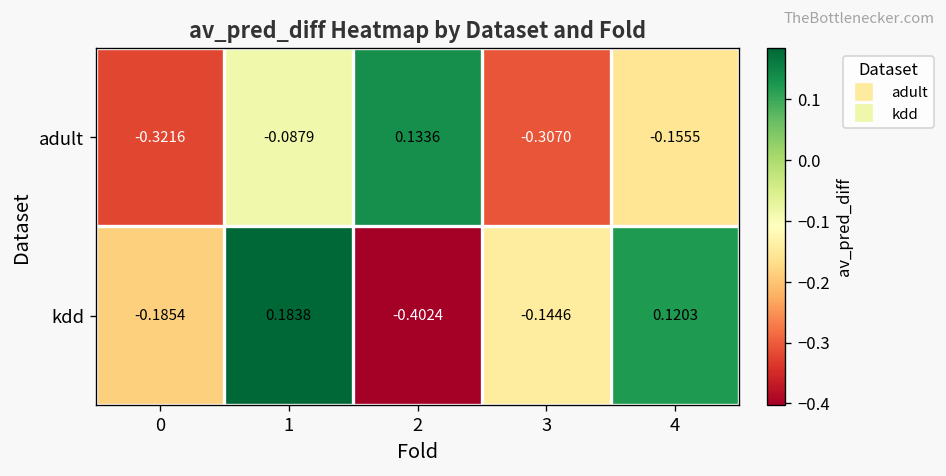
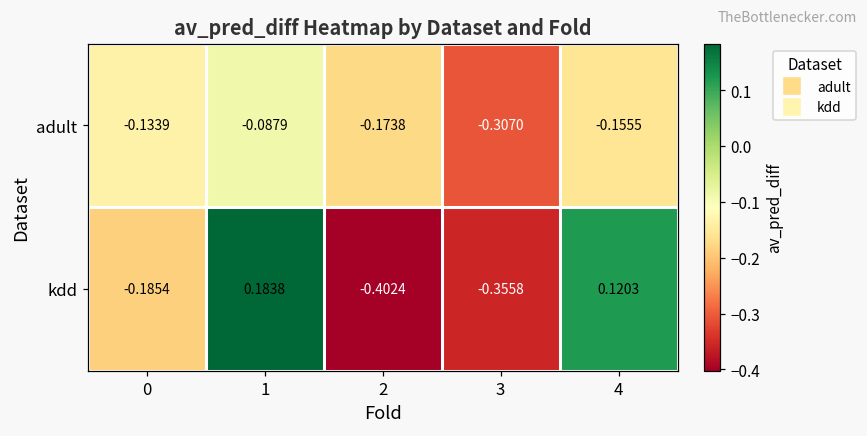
adult, 0: -0.3216 -> -0.1339
adult, 2: 0.1336 -> -0.1738
kdd, 3: -0.1446 -> -0.3558
